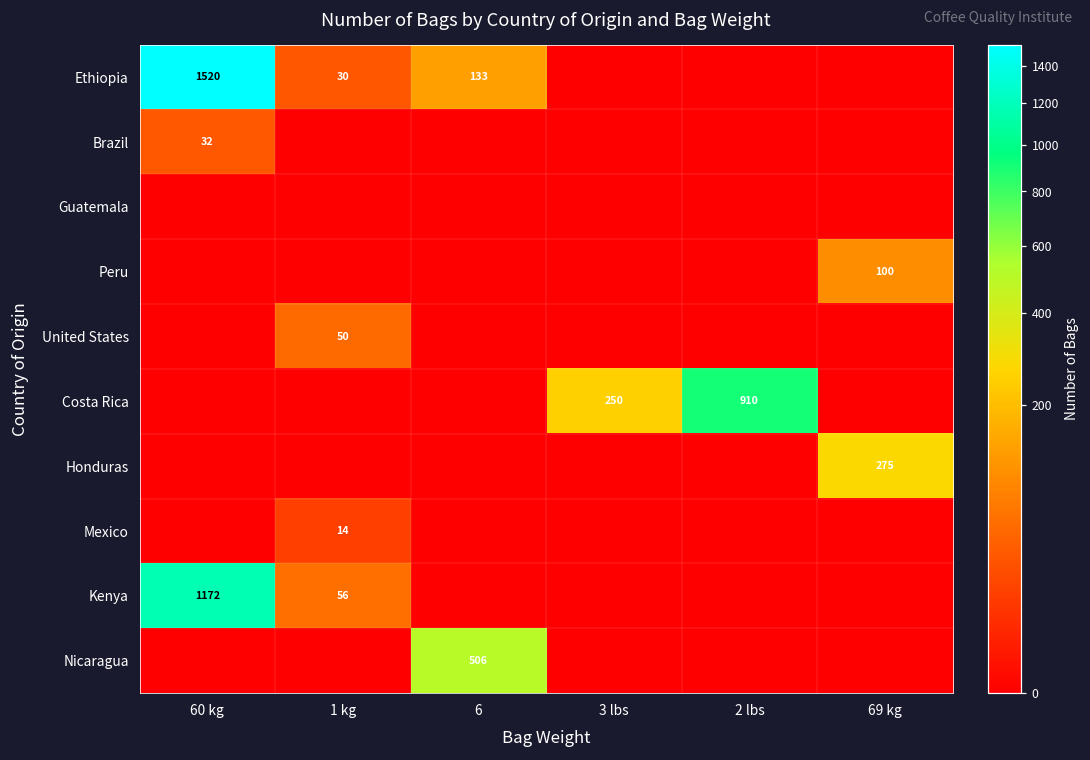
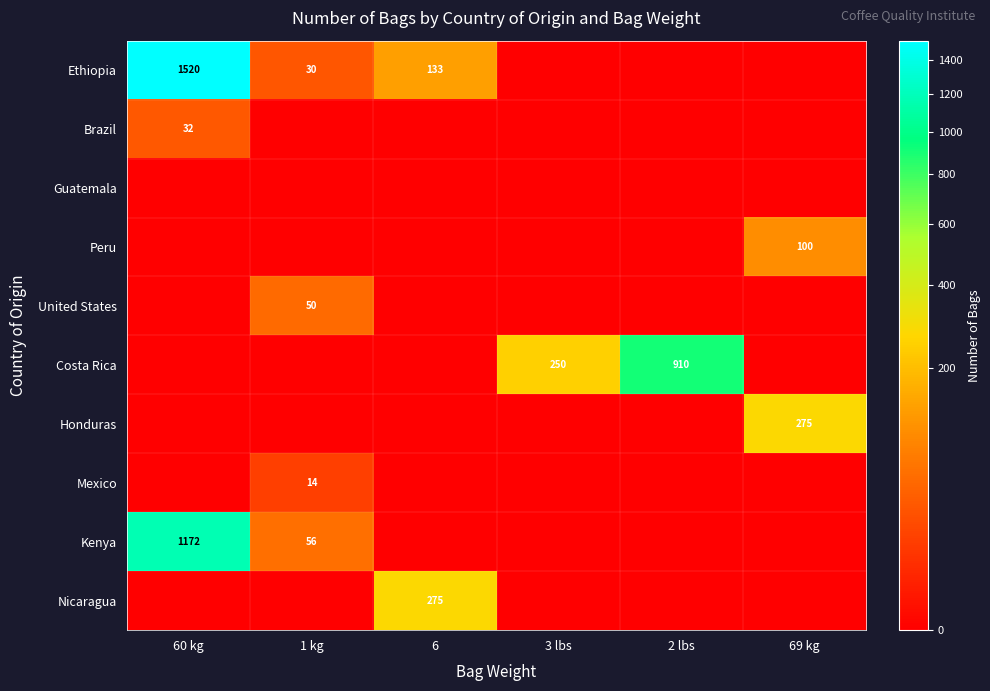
Nicaragua, 6: 506 -> 275
